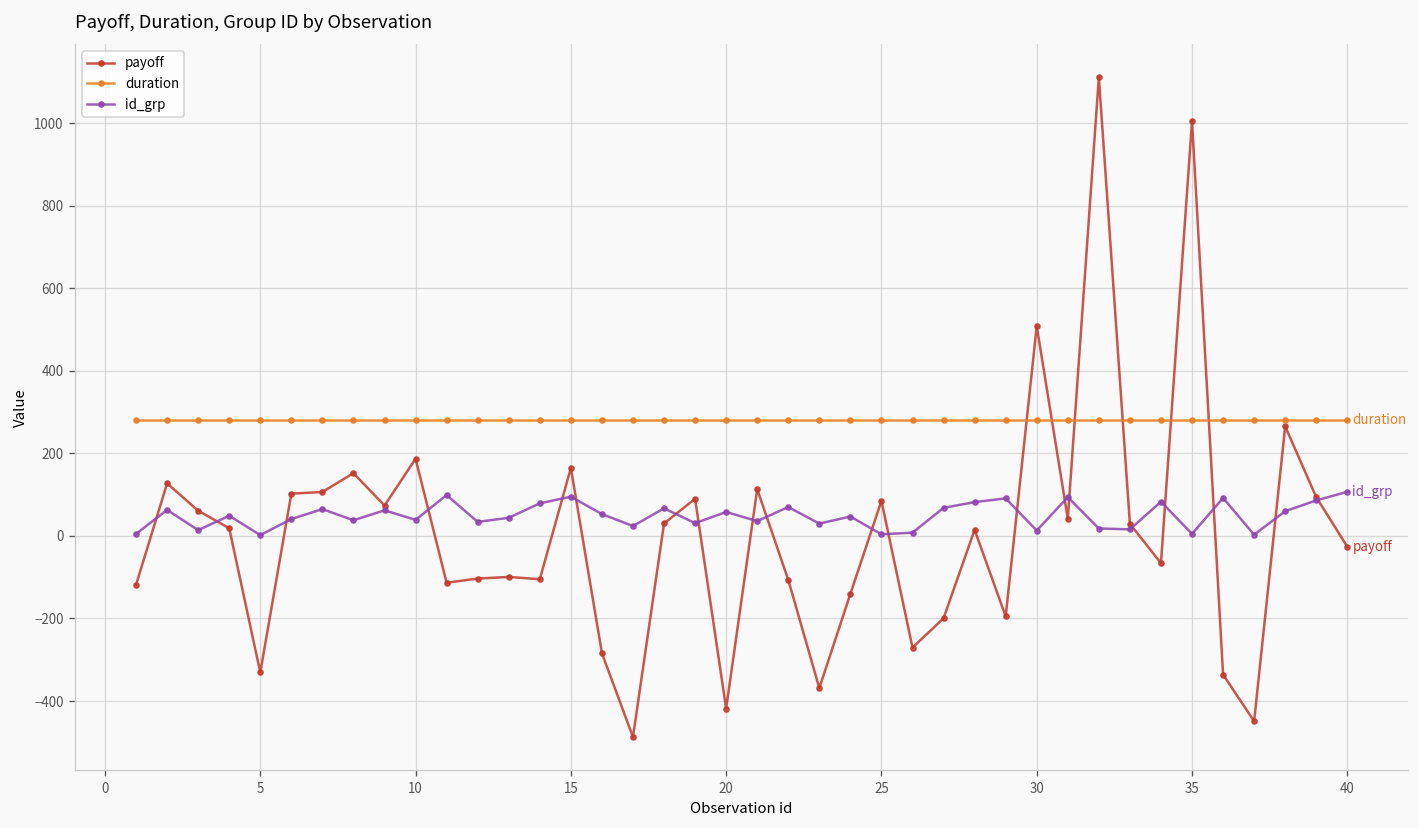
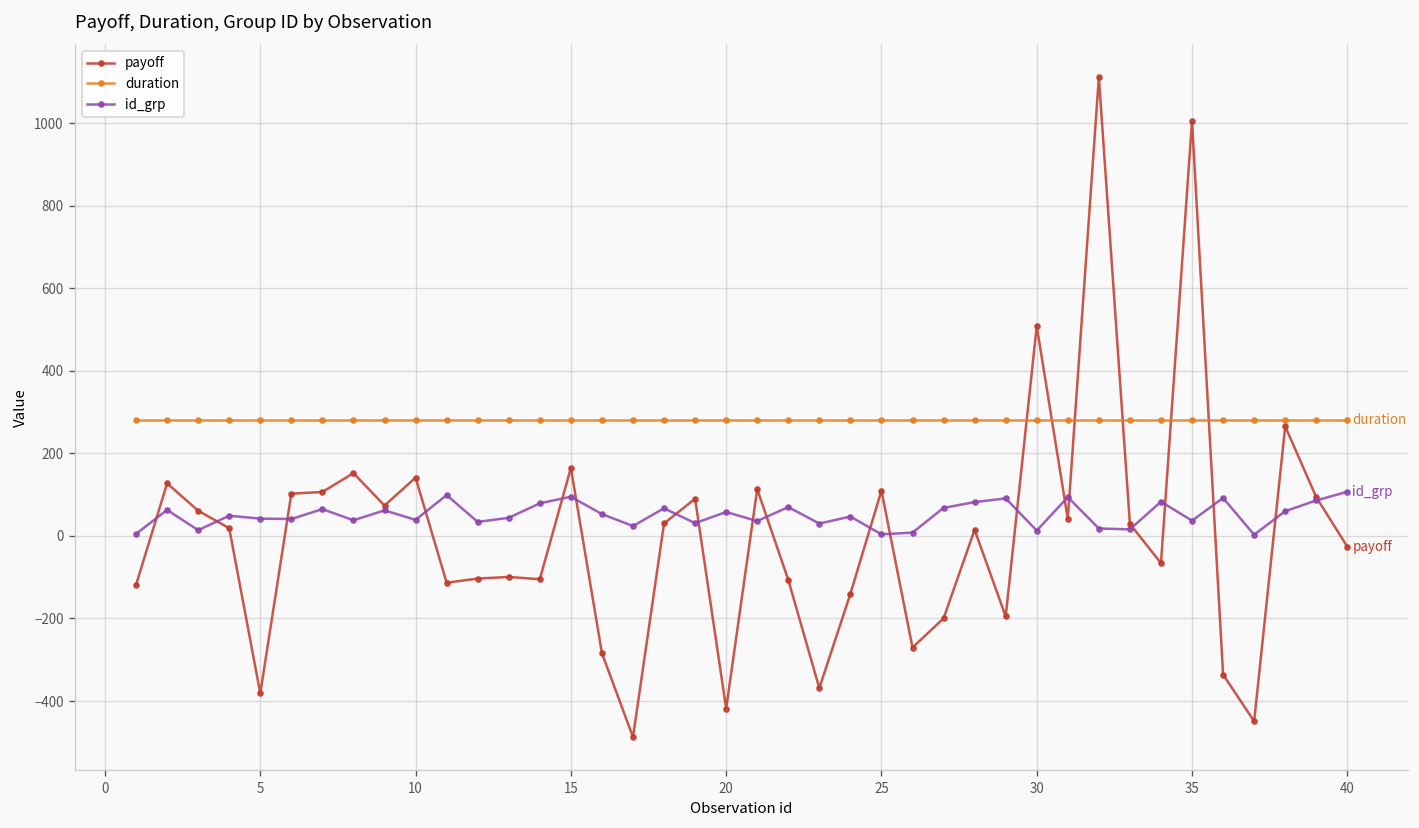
payoff, 5: -330 -> -380
id_grp, 5: 0 -> 40
payoff, 10: 190 -> 140
payoff, 25: 90 -> 110
id_grp, 35: 10 -> 40
